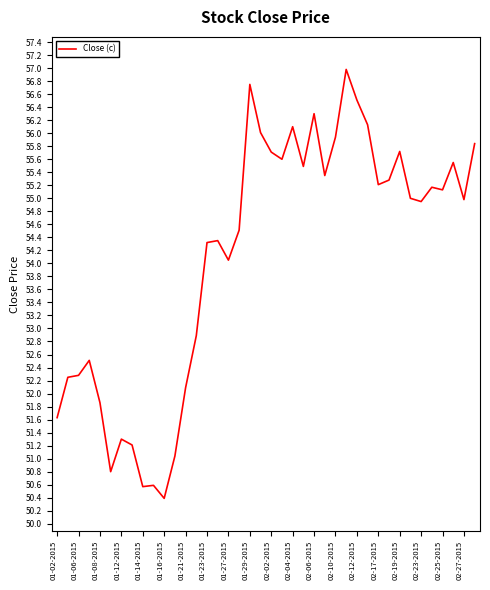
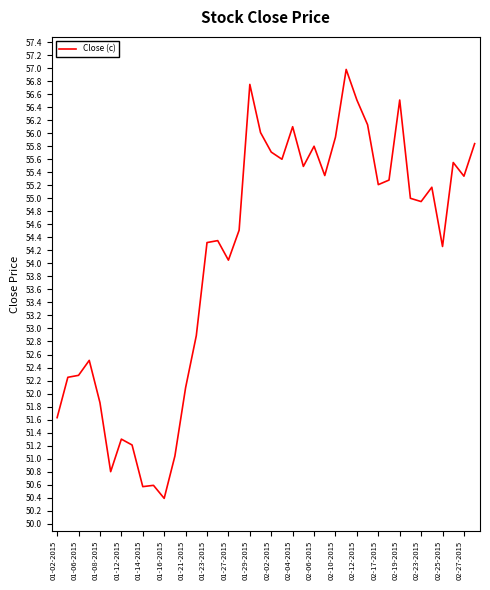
02-06-2015: 56.3 -> 55.8
02-19-2015: 55.7 -> 56.5
02-25-2015: 55.1 -> 54.3
02-27-2015: 55.0 -> 55.3
